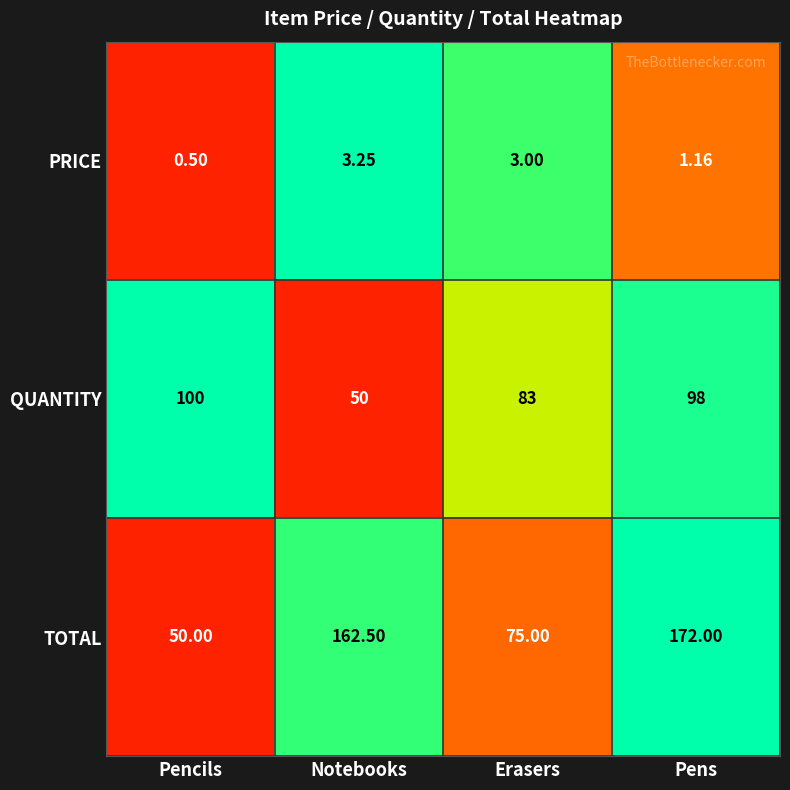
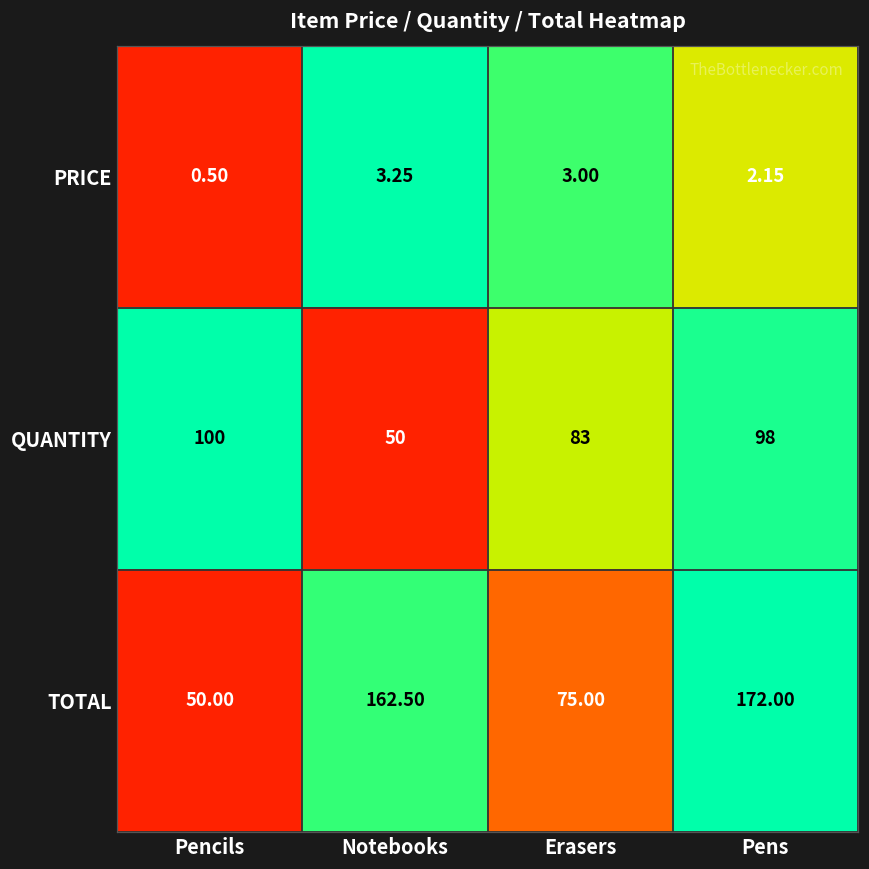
PRICE, Pens: 1.16 -> 2.15
